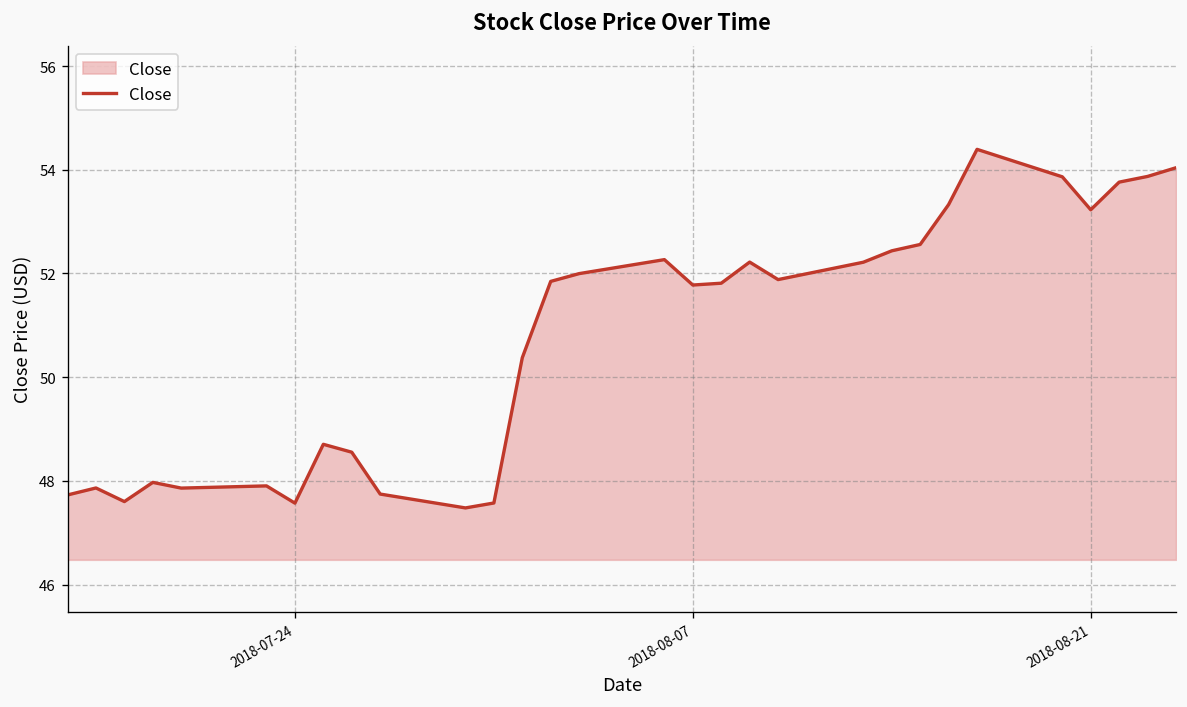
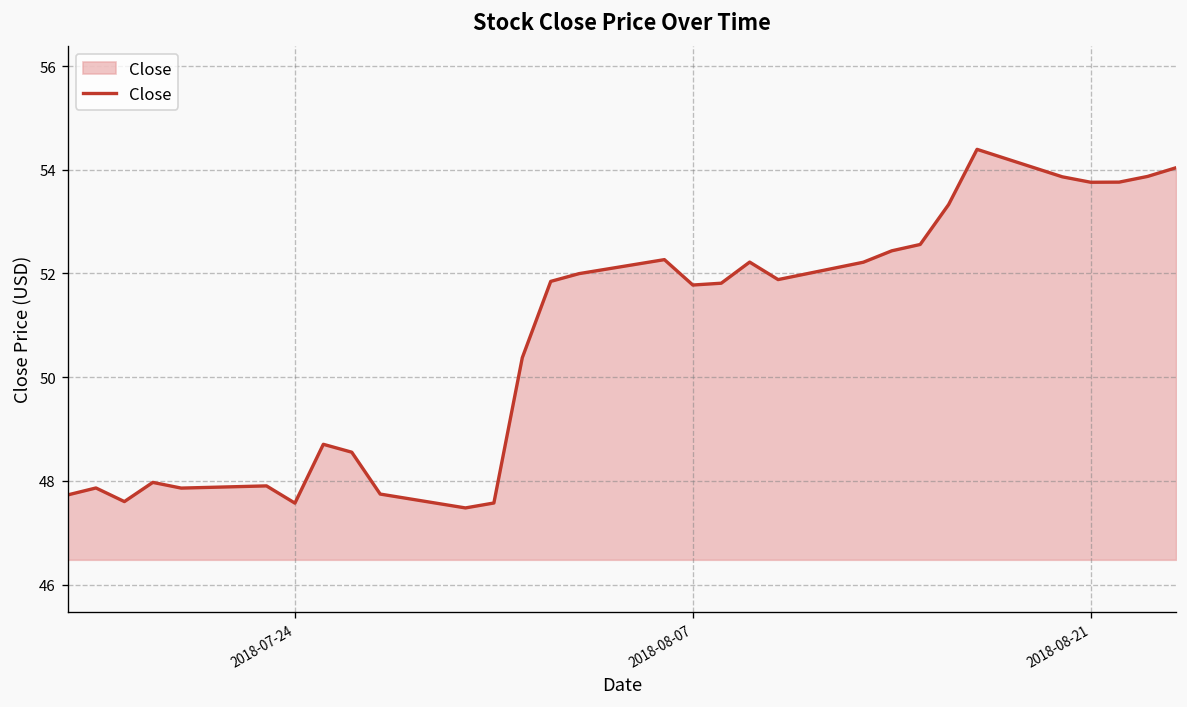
2018-08-21: 53.2 -> 53.8
